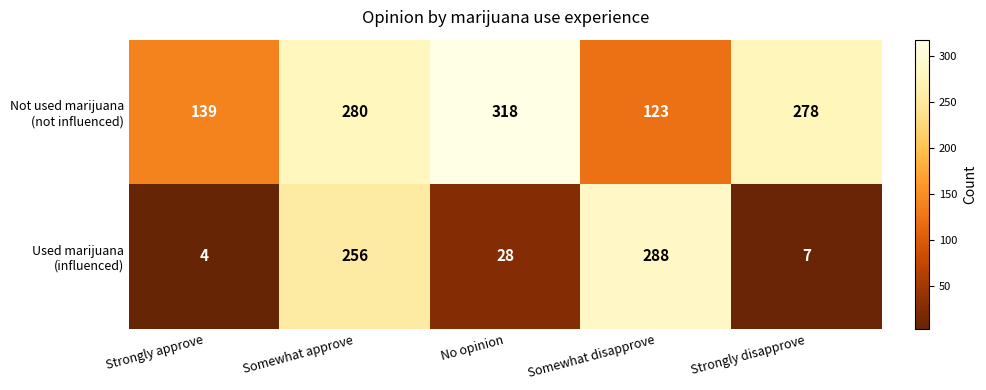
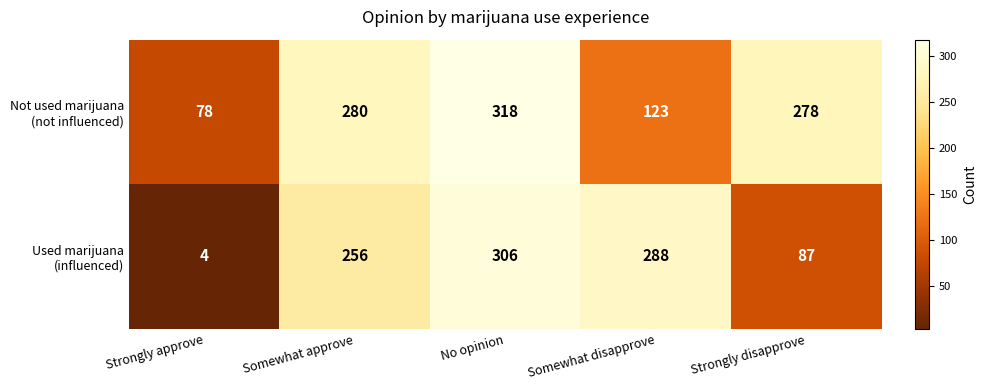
Not used marijuana (not influenced), Strongly approve: 139 -> 78
Used marijuana (influenced), No opinion: 28 -> 306
Used marijuana (influenced), Strongly disapprove: 7 -> 87
